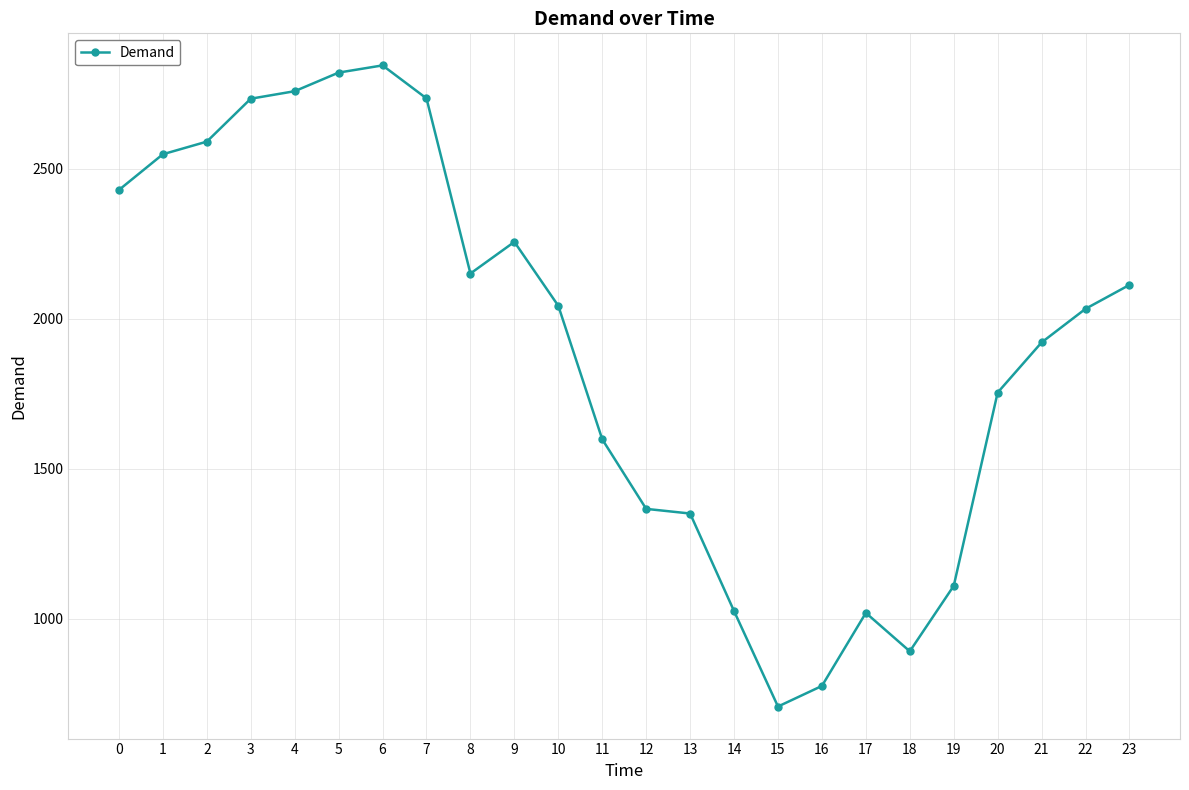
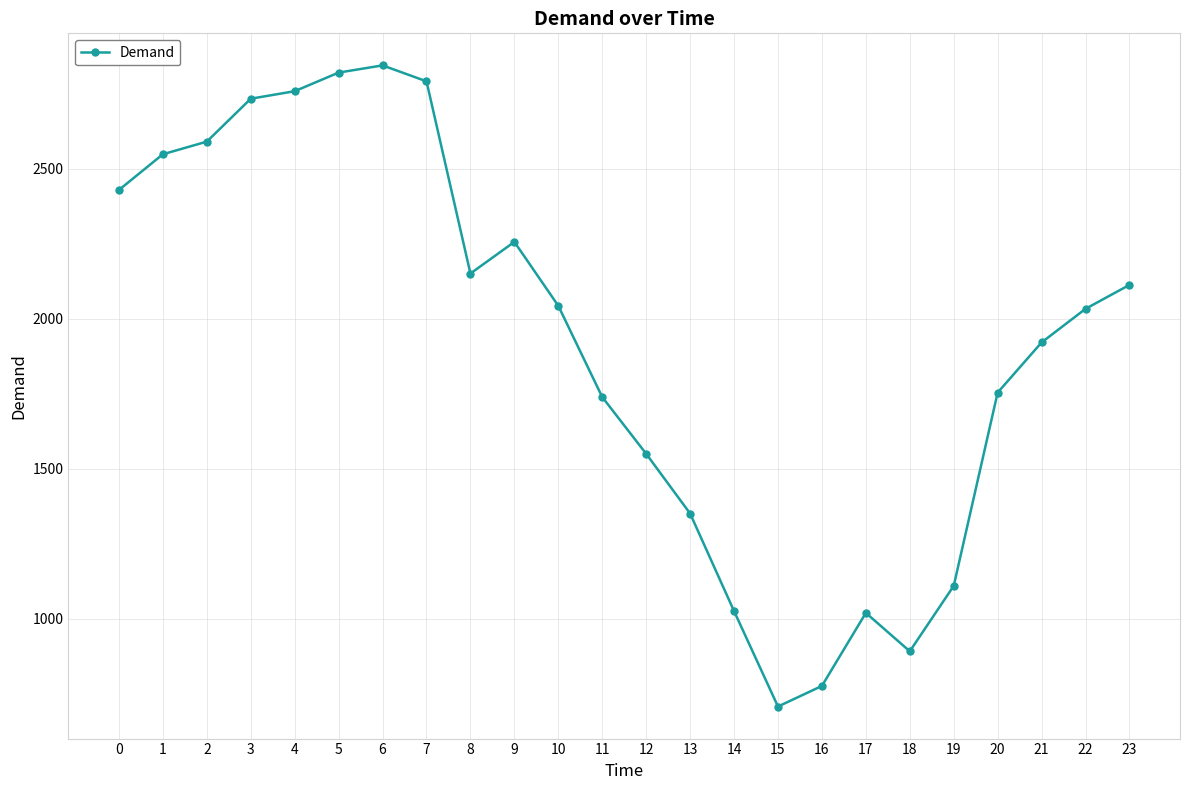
7: 2730 -> 2790
11: 1600 -> 1740
12: 1370 -> 1550
